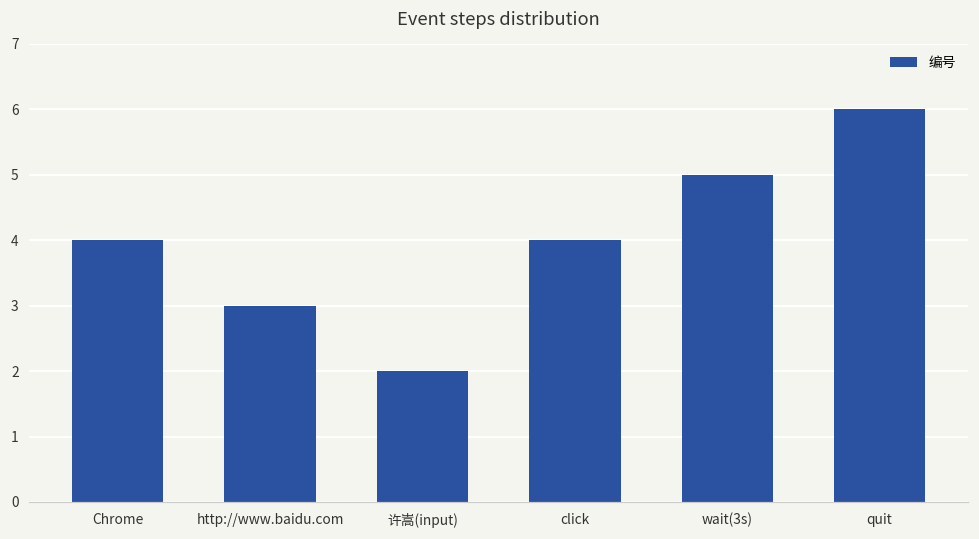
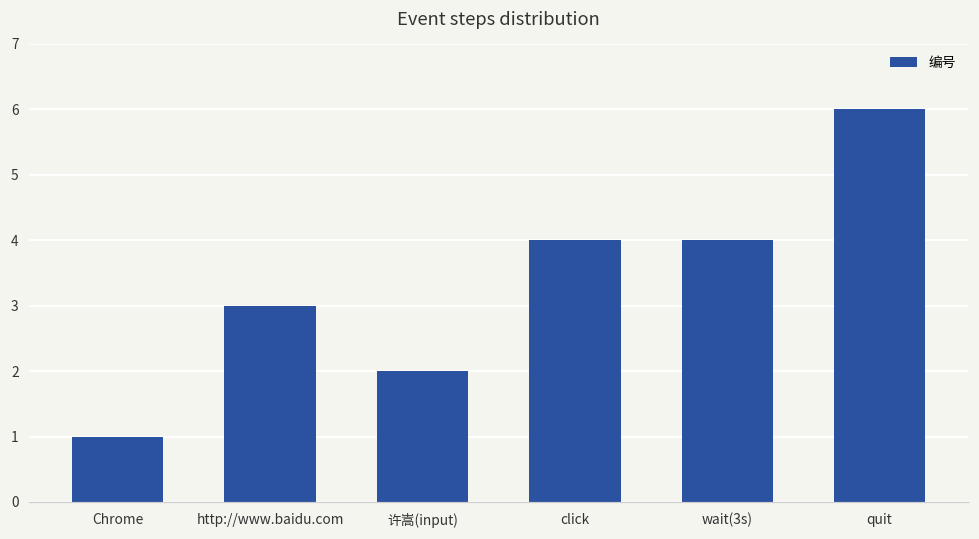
Chrome: 4 -> 1
wait(3s): 5 -> 4
